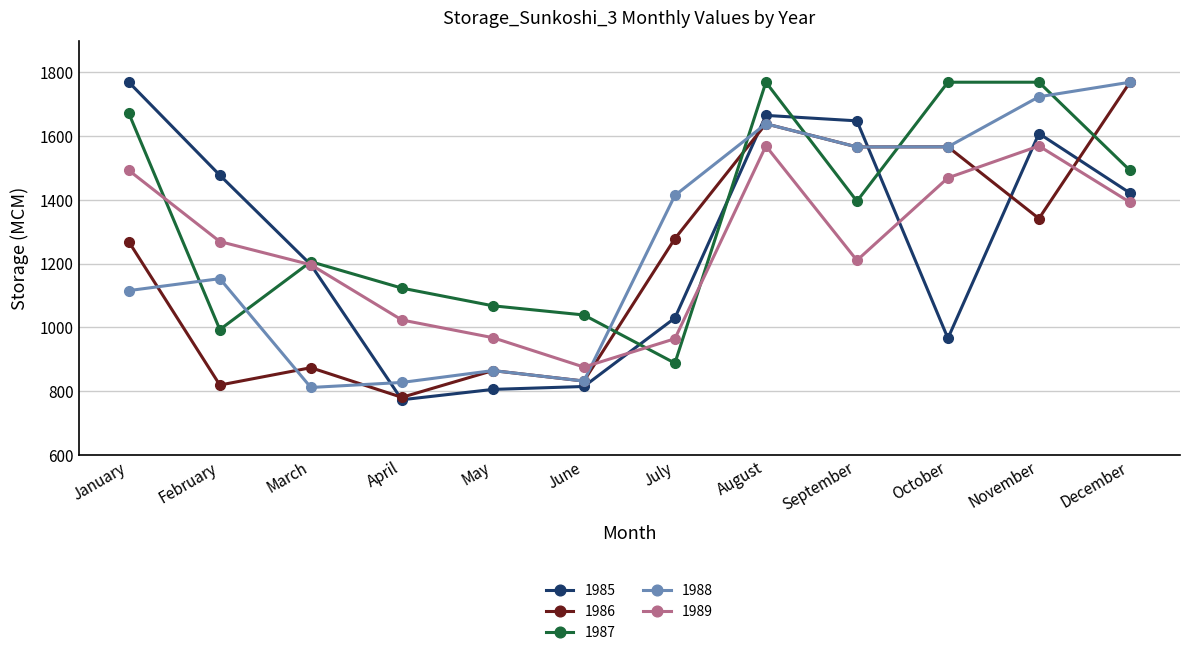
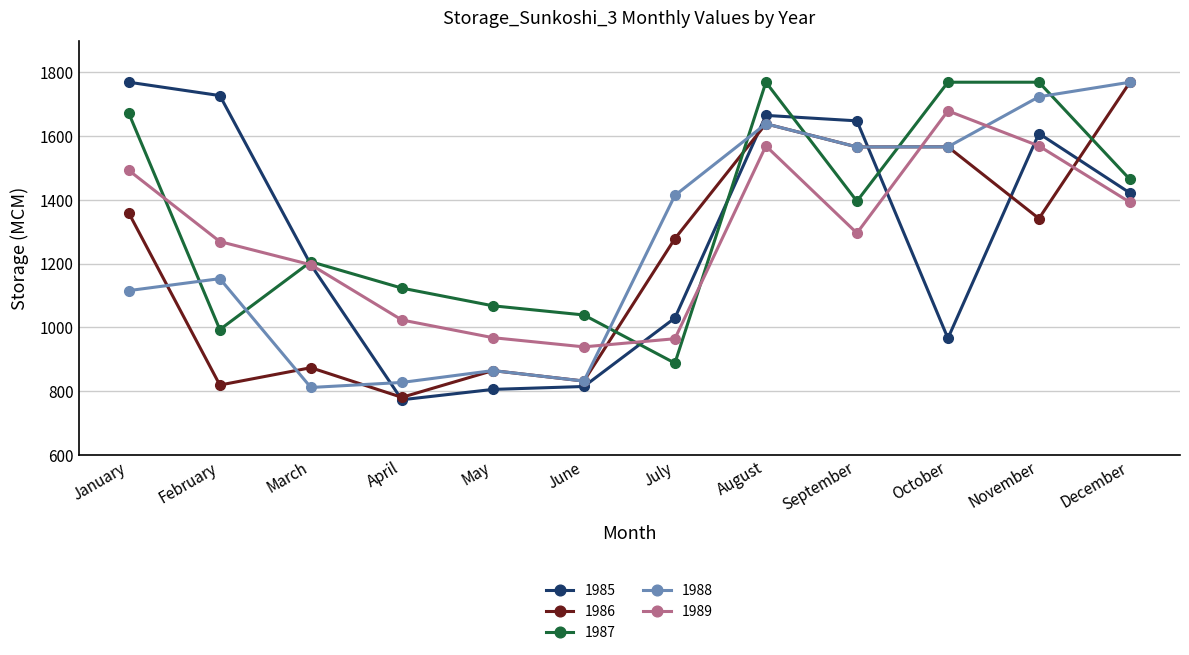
1986, January: 1270 -> 1360
1985, February: 1480 -> 1730
1989, June: 880 -> 940
1989, September: 1210 -> 1300
1989, October: 1470 -> 1680
1987, December: 1490 -> 1460
